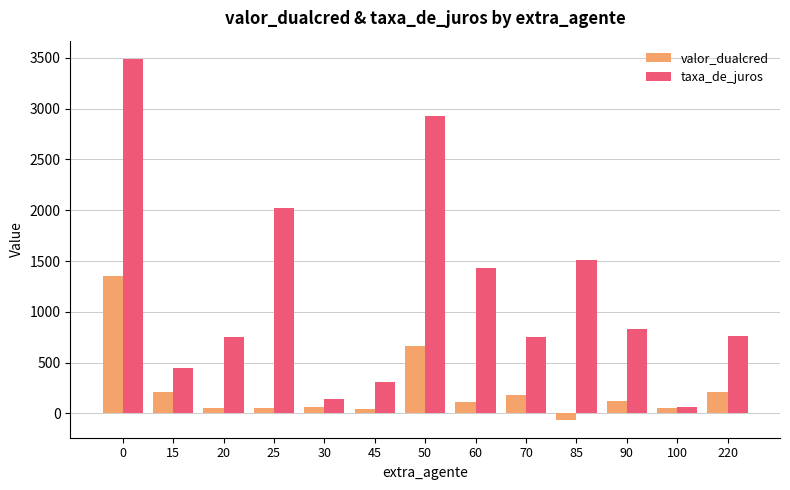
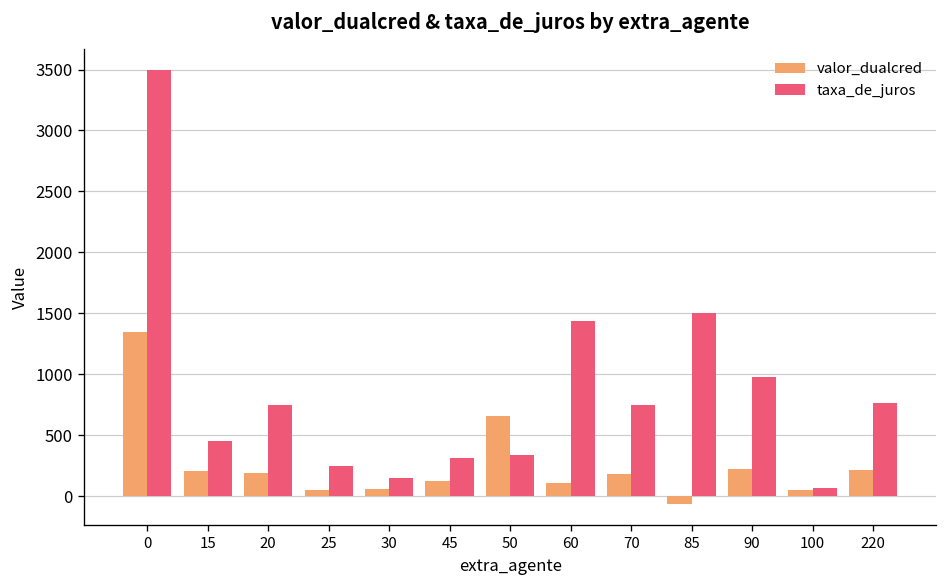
valor_dualcred, 20: 60 -> 190
taxa_de_juros, 25: 2030 -> 250
valor_dualcred, 45: 50 -> 120
taxa_de_juros, 50: 2930 -> 340
valor_dualcred, 90: 120 -> 220
taxa_de_juros, 90: 830 -> 980
